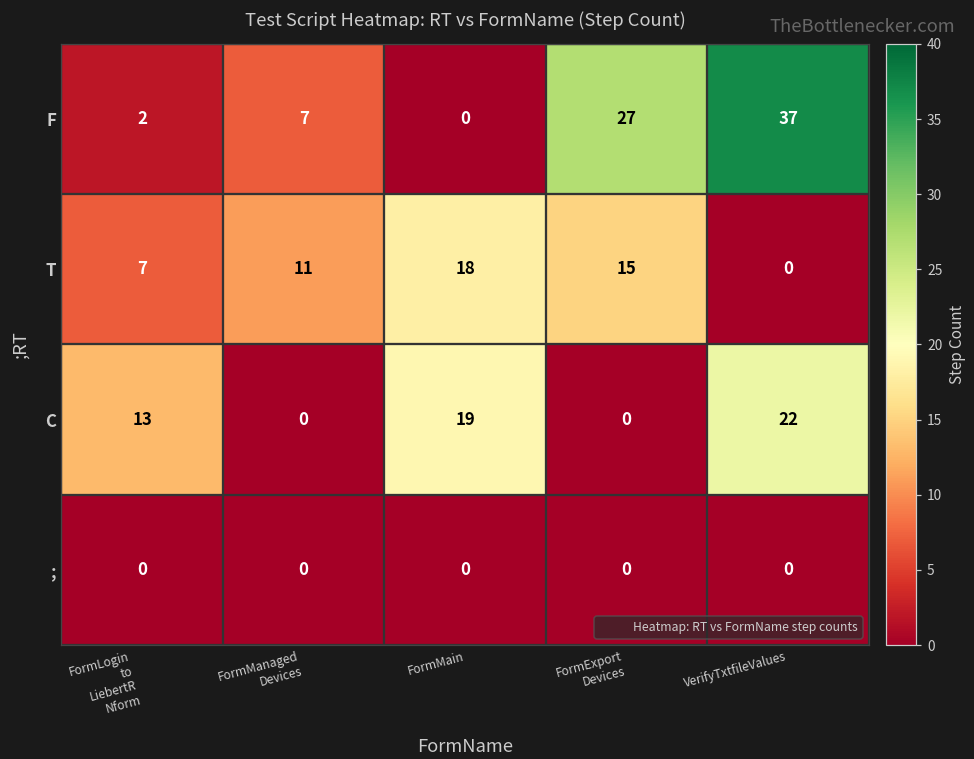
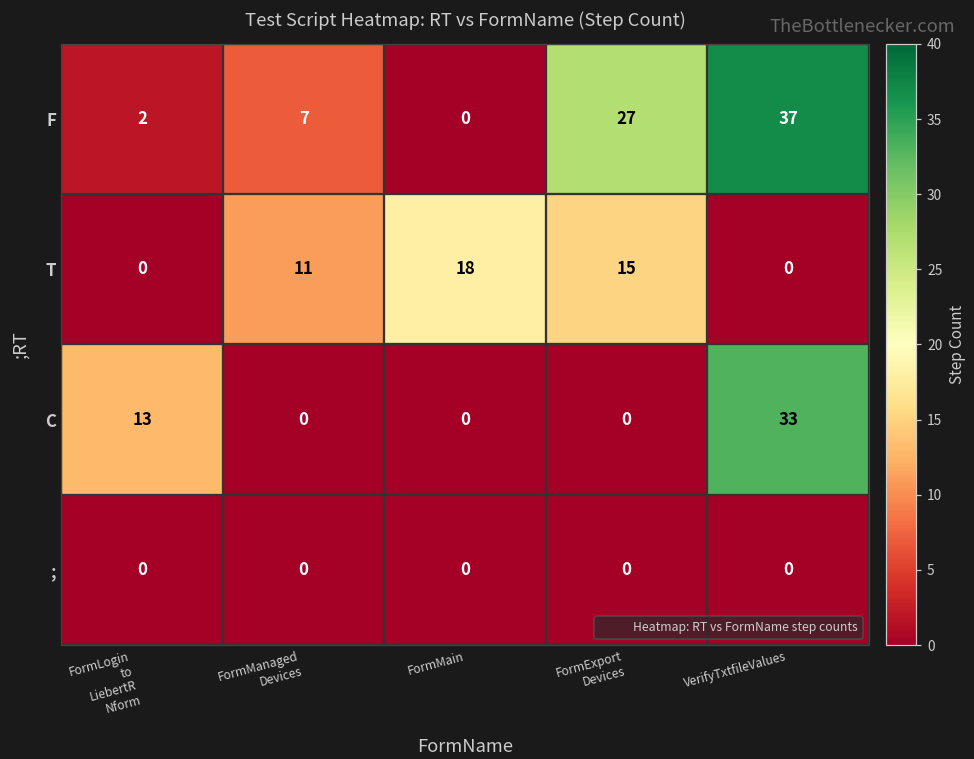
T, FormLogin to LiebertR Nform: 7 -> 0
C, FormMain: 19 -> 0
C, VerifyTxtfileValues: 22 -> 33
